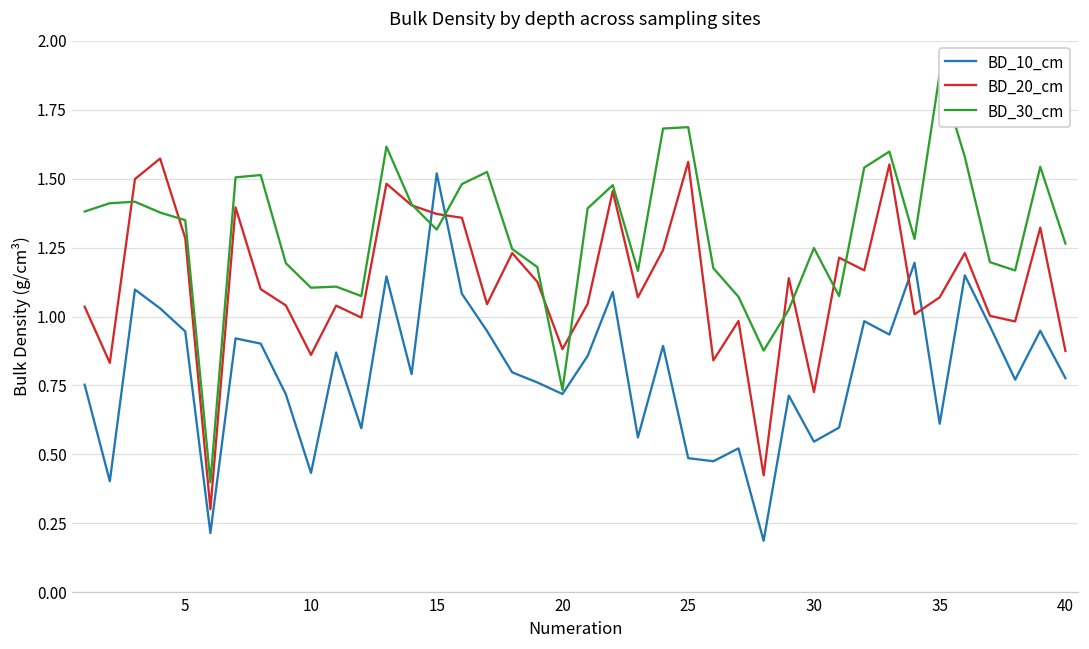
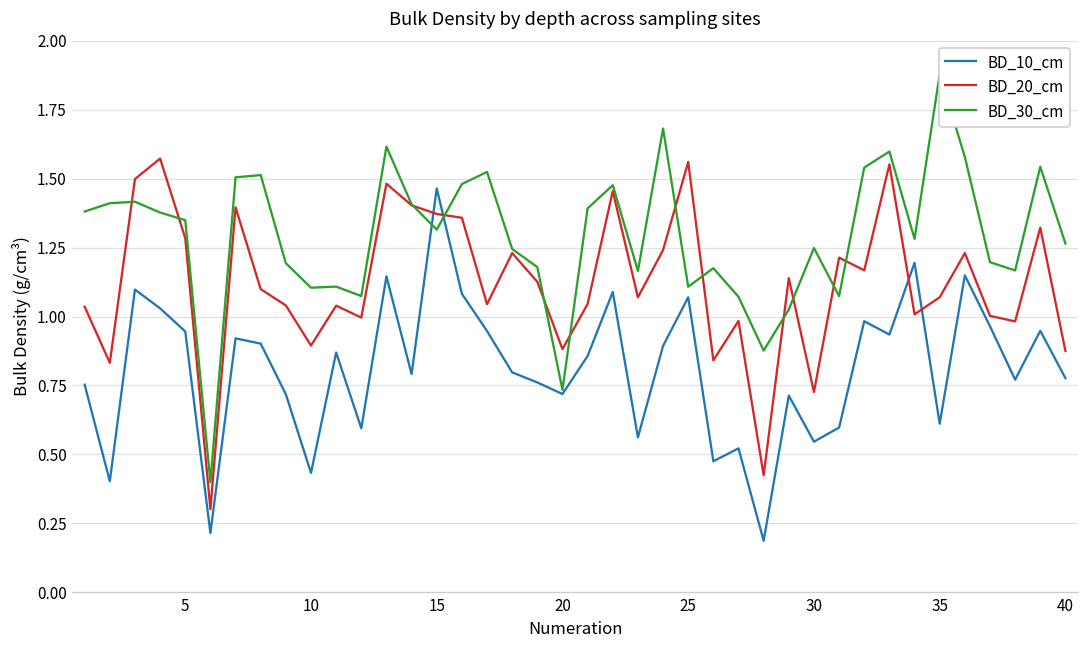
BD_20_cm, 10: 0.86 -> 0.89
BD_10_cm, 15: 1.52 -> 1.46
BD_10_cm, 25: 0.49 -> 1.07
BD_30_cm, 25: 1.69 -> 1.11
